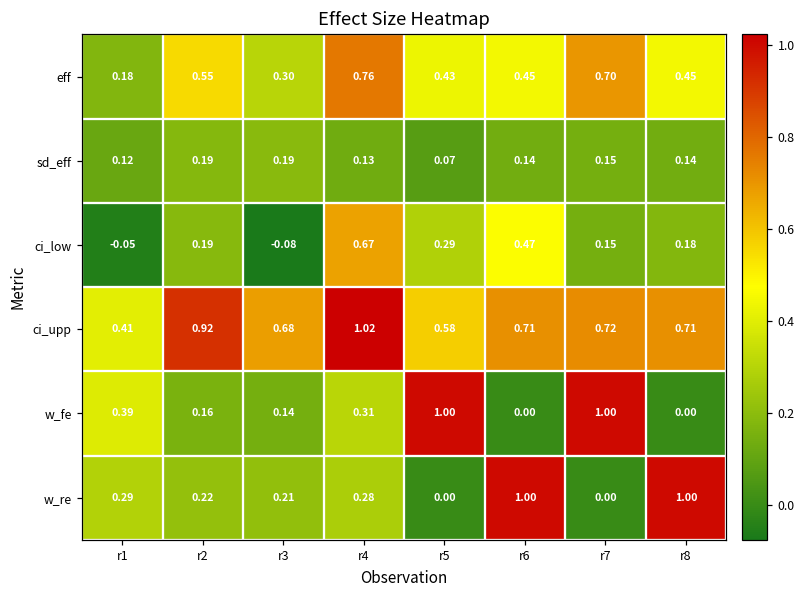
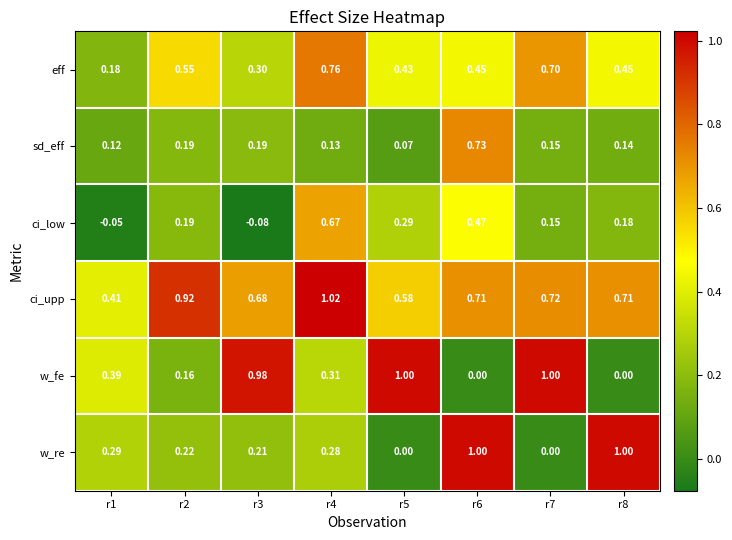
sd_eff, r6: 0.14 -> 0.73
w_fe, r3: 0.14 -> 0.98
